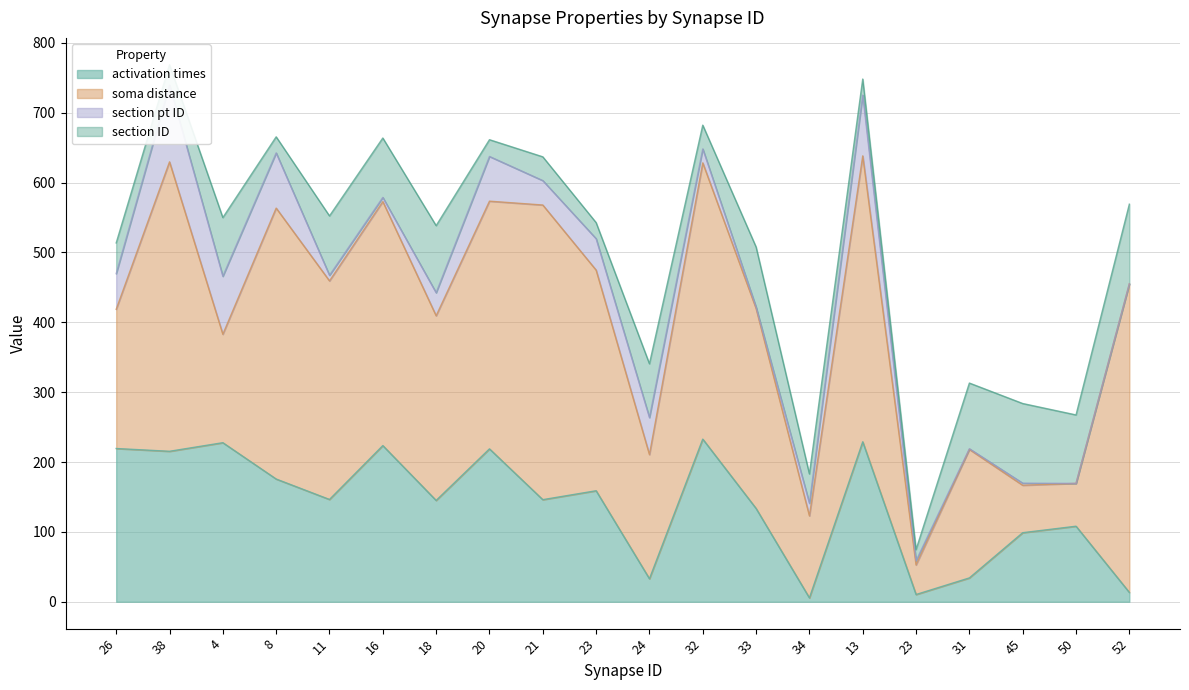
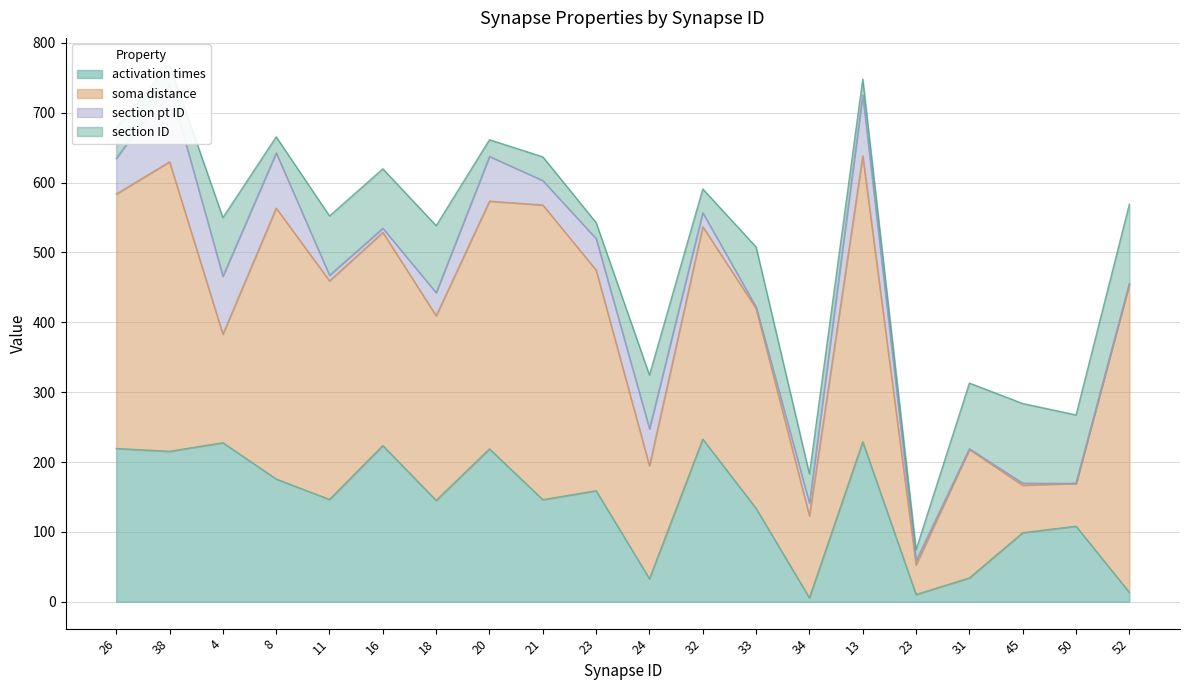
soma distance, 26: 200 -> 360
soma distance, 16: 350 -> 310
soma distance, 24: 180 -> 160
soma distance, 32: 400 -> 300
